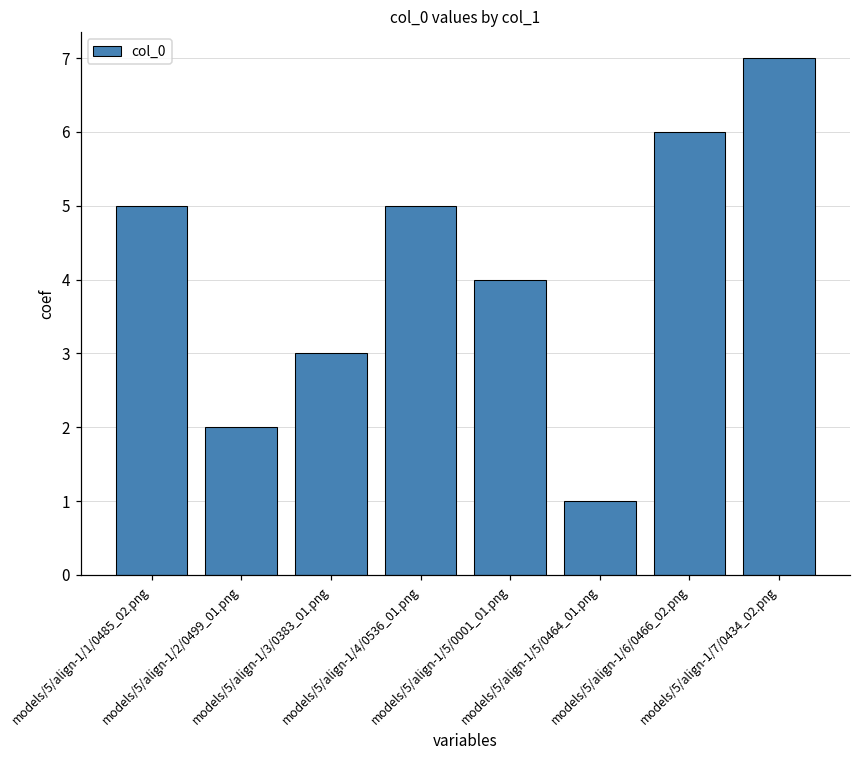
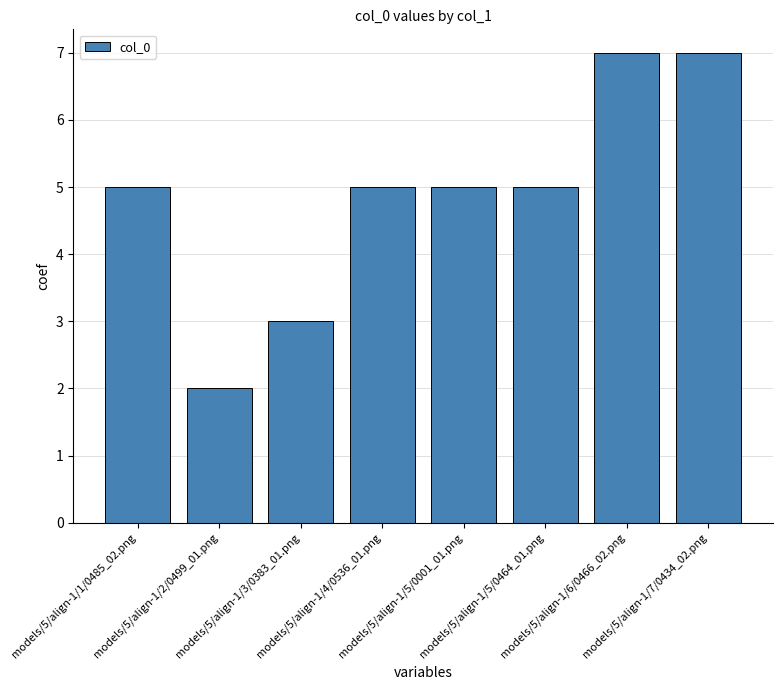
models/5/align-1/5/0001_01.png: 4 -> 5
models/5/align-1/5/0464_01.png: 1 -> 5
models/5/align-1/6/0466_02.png: 6 -> 7
